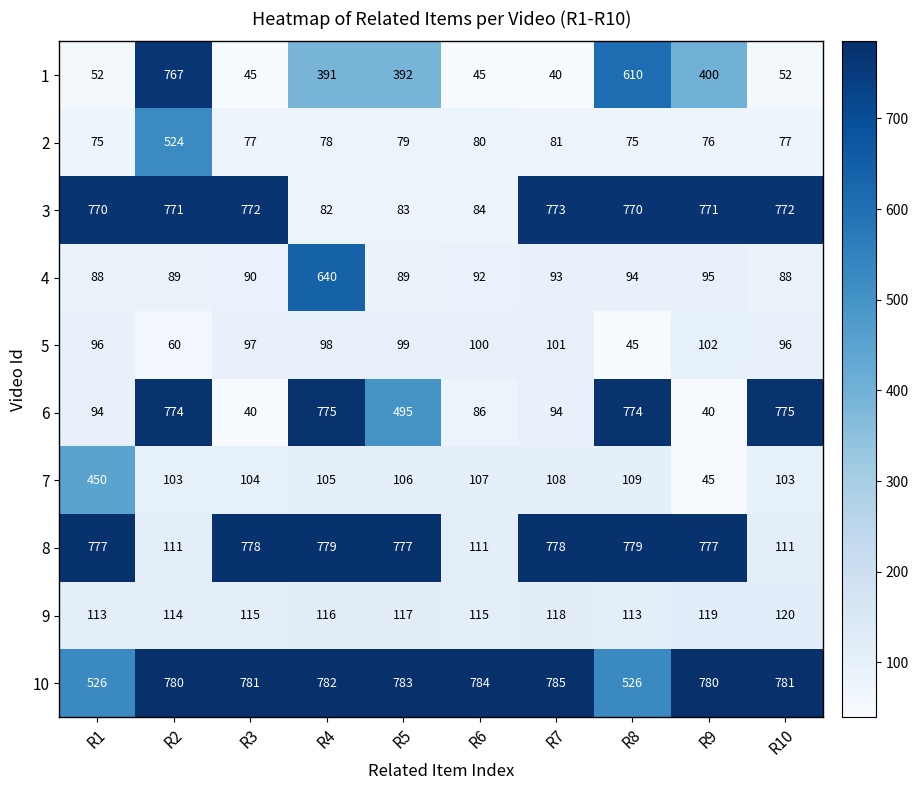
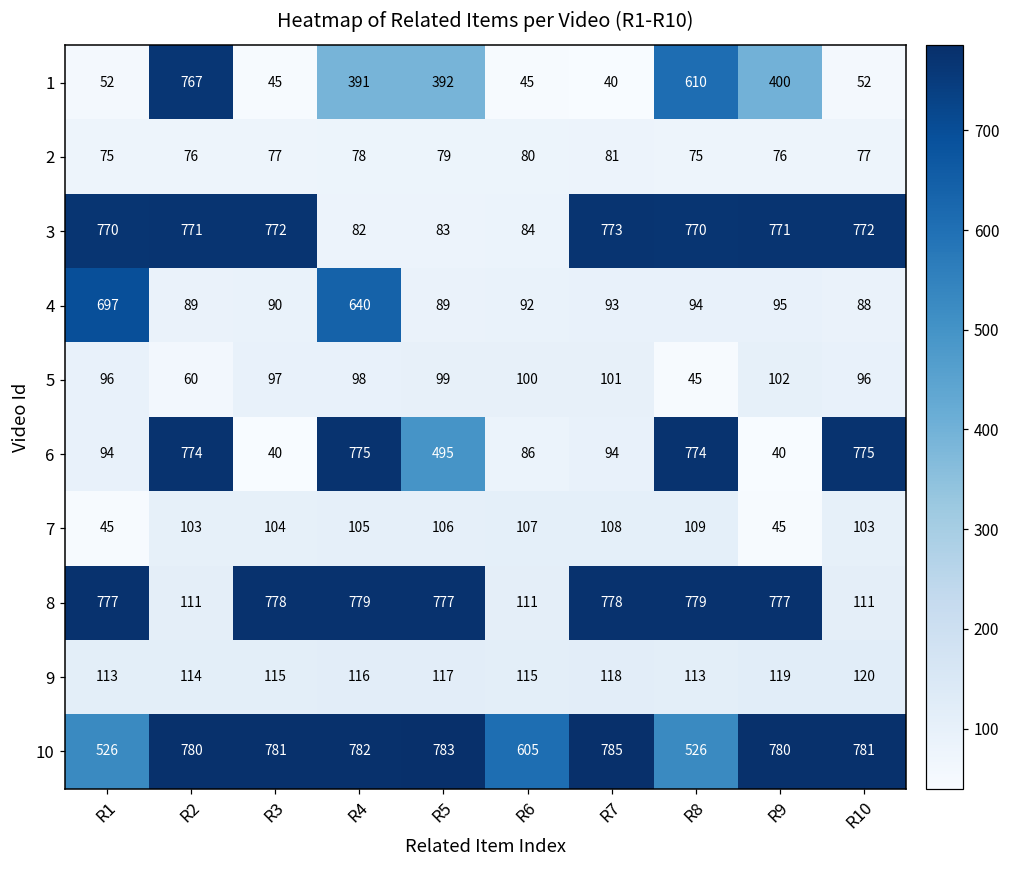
2, R2: 524 -> 76
4, R1: 88 -> 697
7, R1: 450 -> 45
10, R6: 784 -> 605
